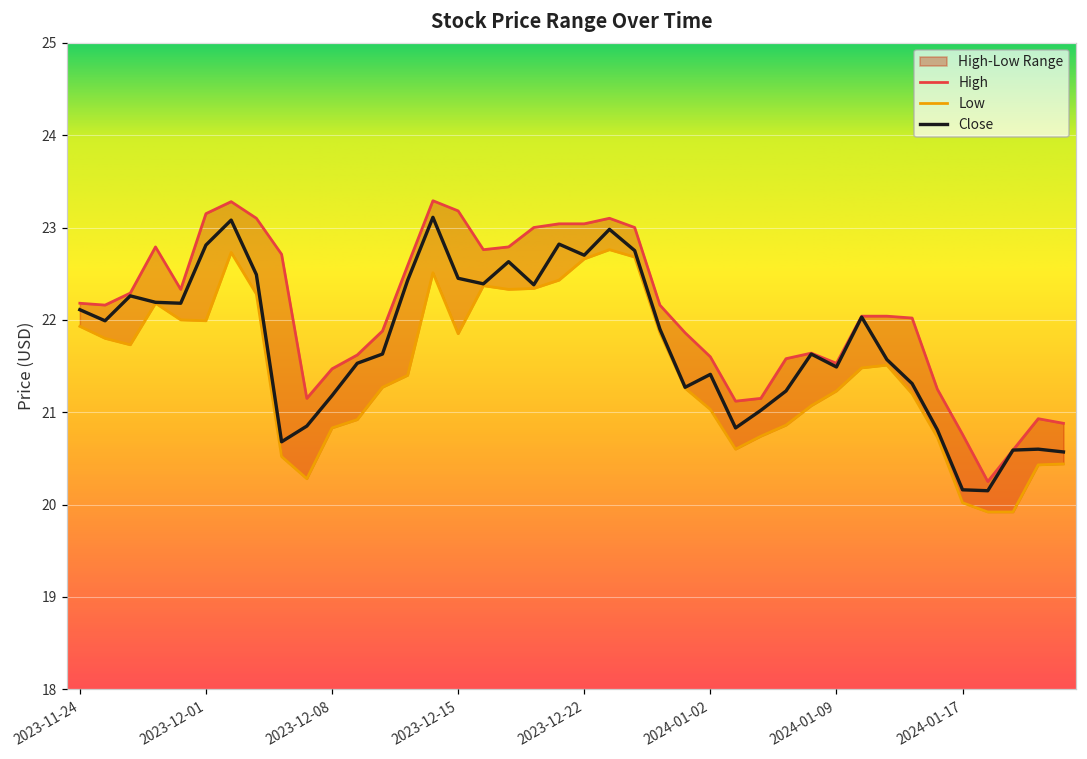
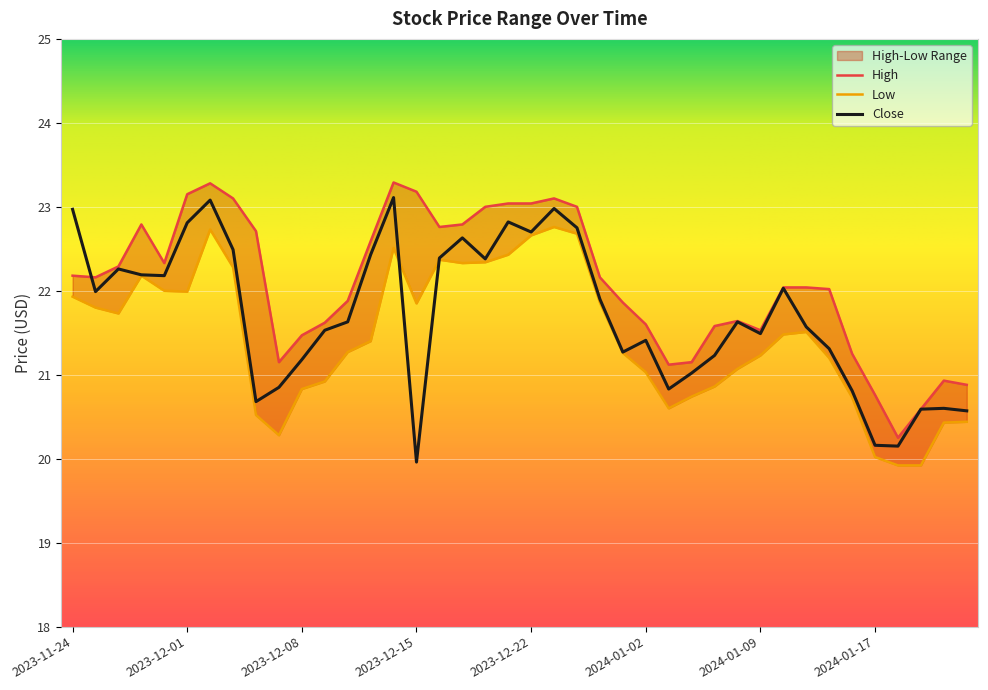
Close, 2023-11-24: 22.1 -> 23.0
Close, 2023-12-15: 22.5 -> 20.0
